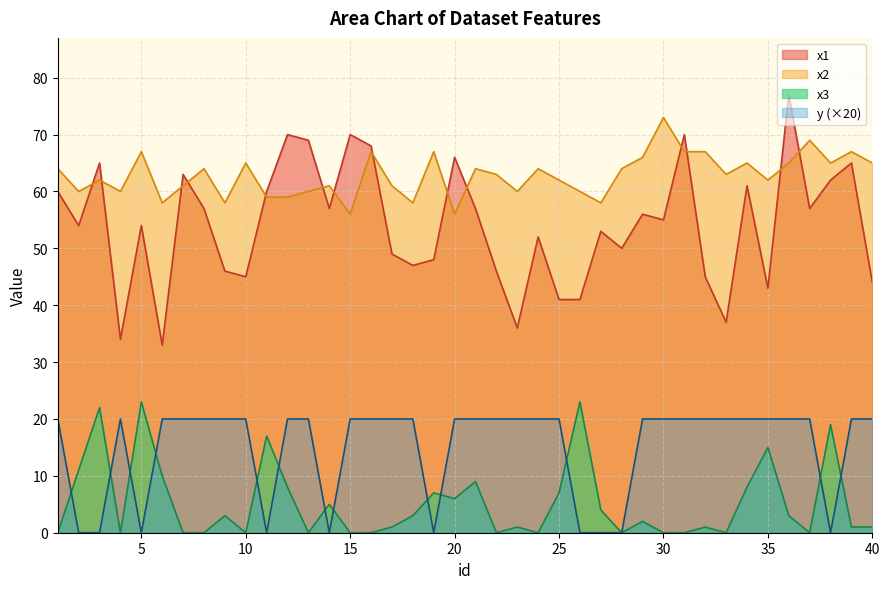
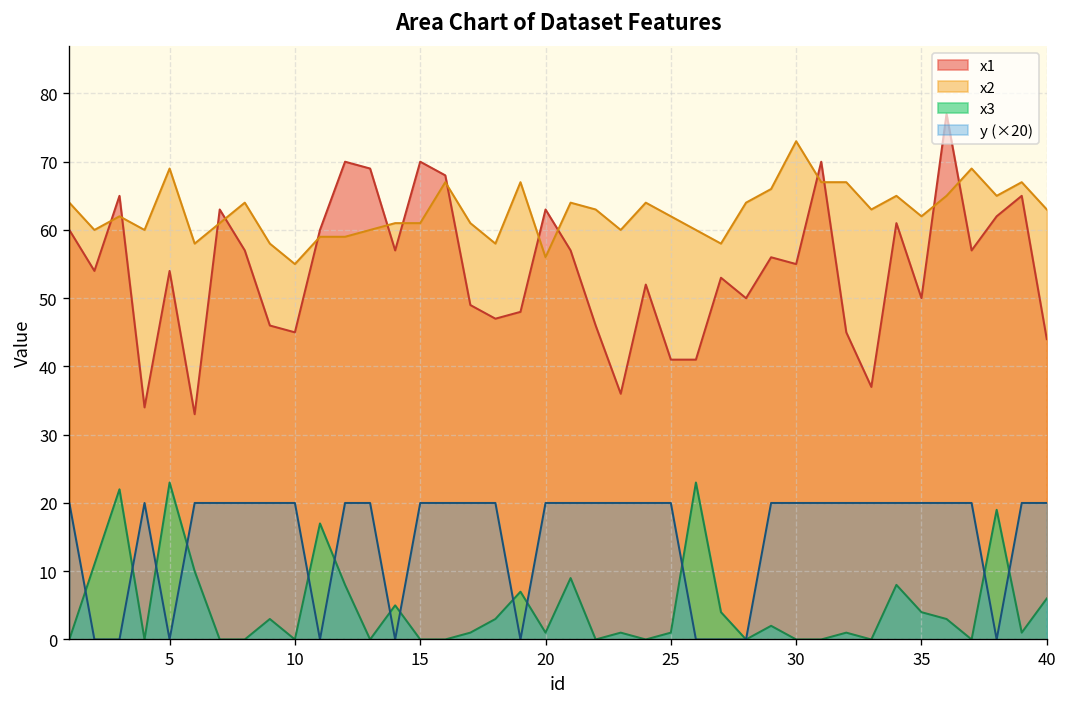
x2, 5: 67 -> 69
x2, 10: 65 -> 55
x2, 15: 56 -> 61
x1, 20: 66 -> 63
x3, 20: 6 -> 1
x3, 25: 7 -> 1
x1, 35: 43 -> 50
x3, 35: 15 -> 4
x2, 40: 65 -> 63
x3, 40: 1 -> 6
